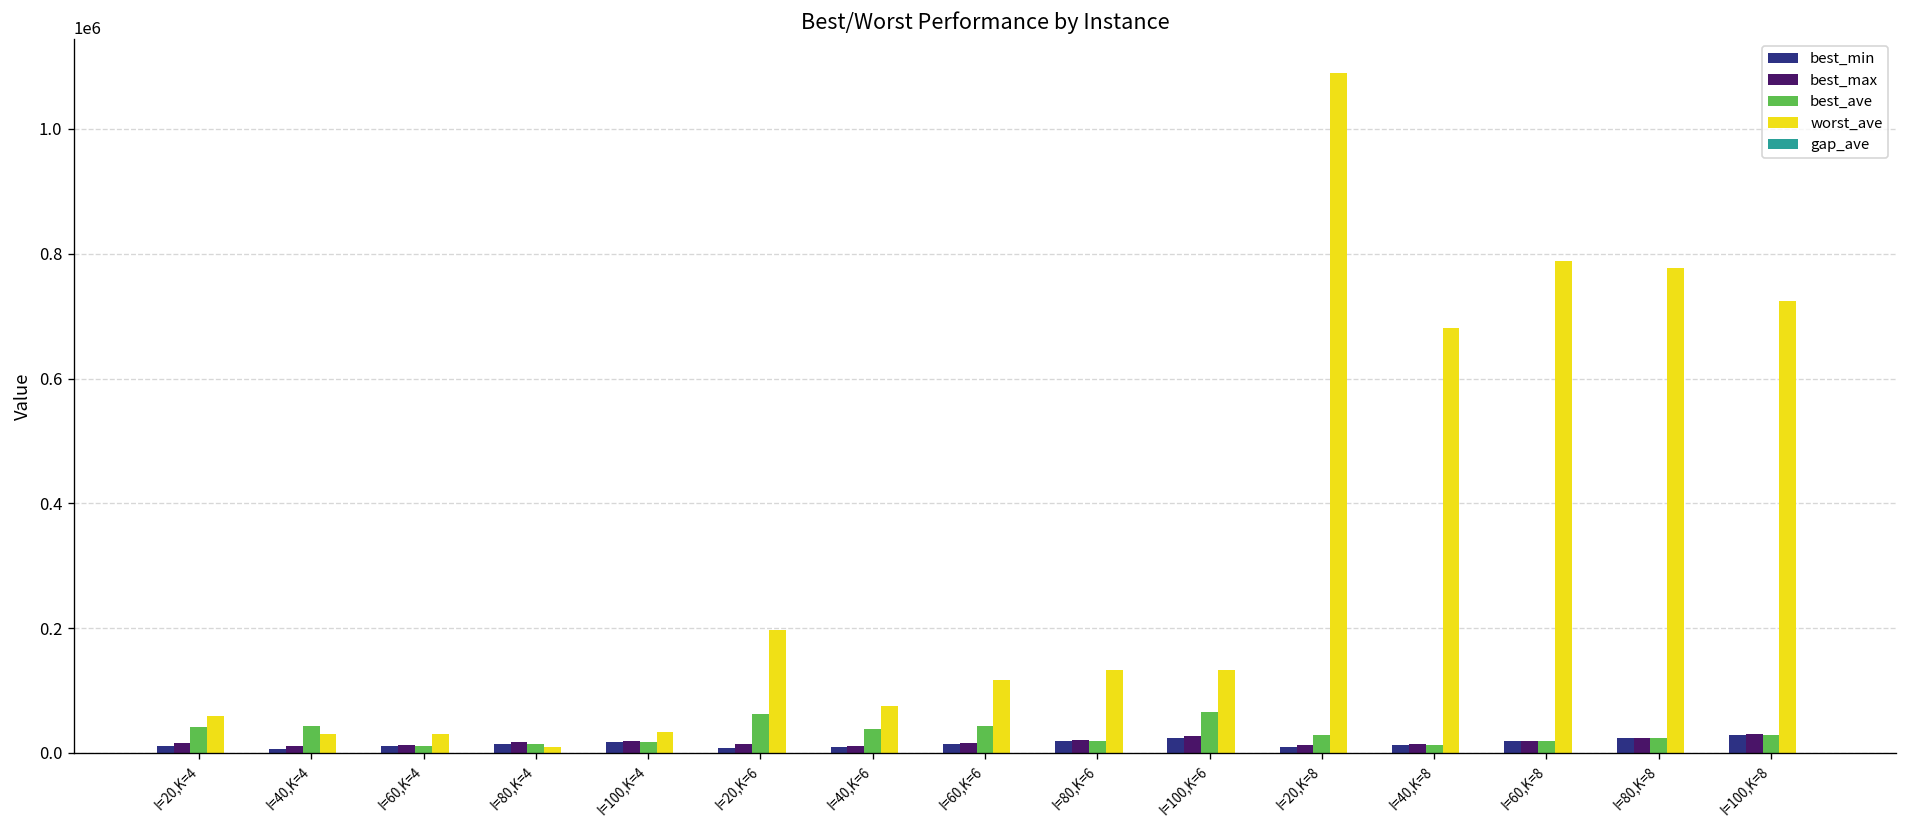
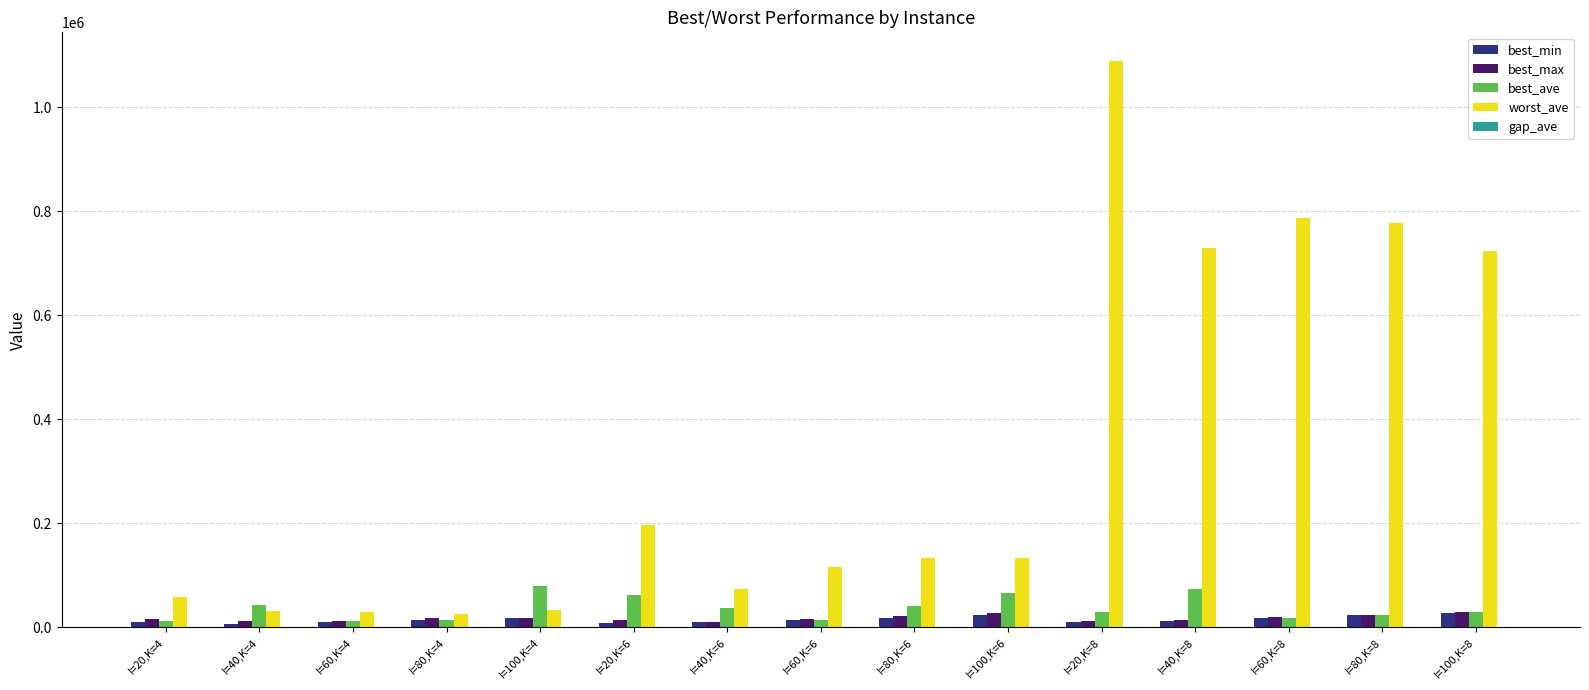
best_ave, I=20,K=4: 40000 -> 10000
worst_ave, I=80,K=4: 10000 -> 30000
best_ave, I=100,K=4: 20000 -> 80000
best_ave, I=60,K=6: 40000 -> 20000
best_ave, I=80,K=6: 20000 -> 40000
best_ave, I=40,K=8: 10000 -> 70000
worst_ave, I=40,K=8: 680000 -> 730000
